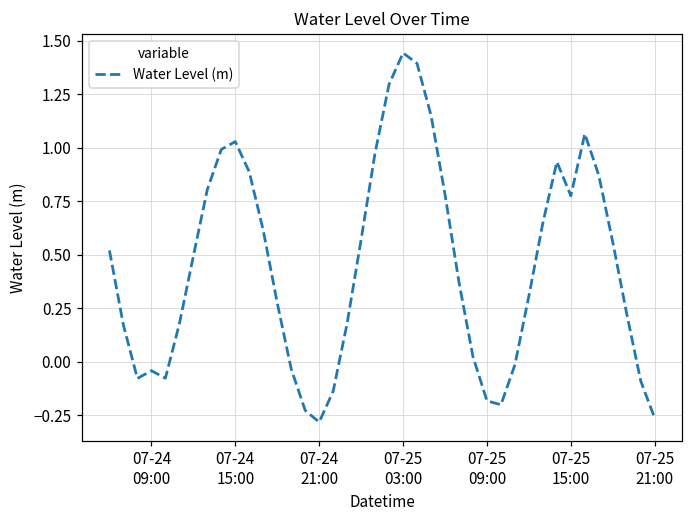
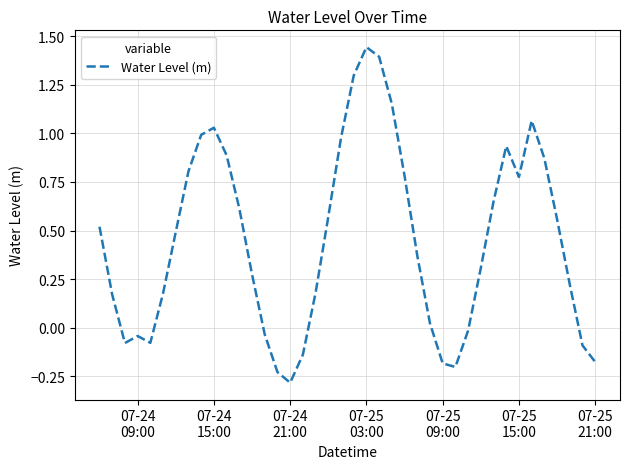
07-25 21:00: -0.26 -> -0.18
